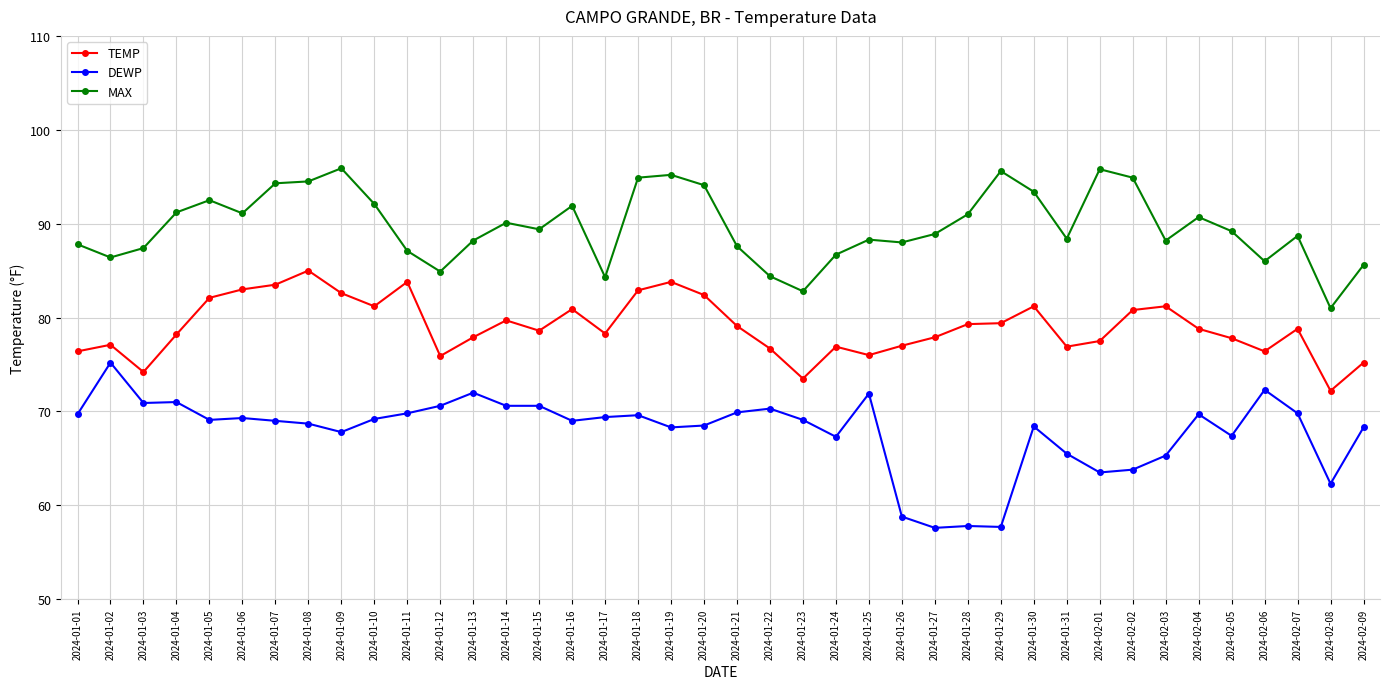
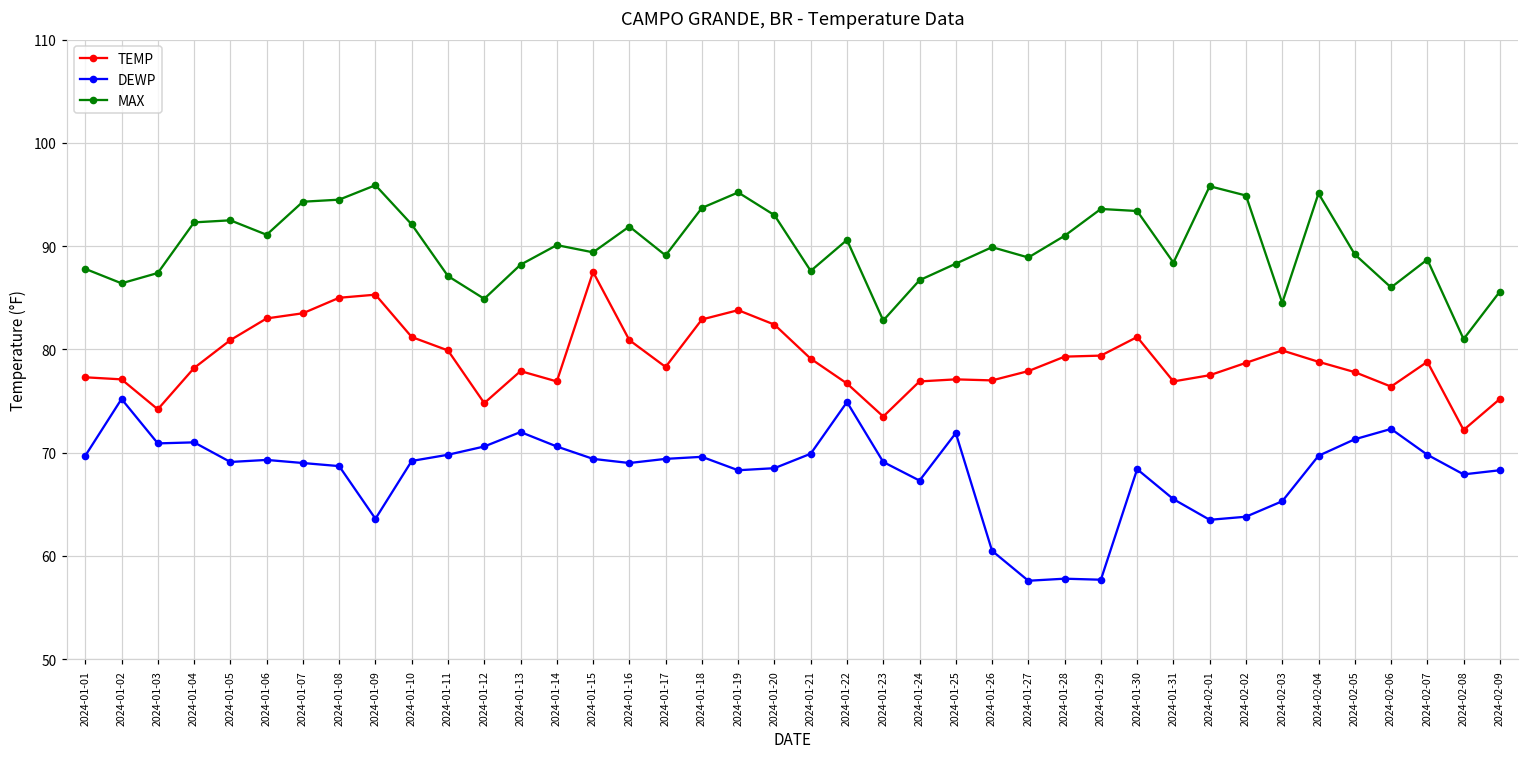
TEMP, 2024-01-01: 76 -> 77
MAX, 2024-01-04: 91 -> 92
TEMP, 2024-01-05: 82 -> 81
TEMP, 2024-01-09: 83 -> 85
DEWP, 2024-01-09: 68 -> 64
TEMP, 2024-01-11: 84 -> 80
TEMP, 2024-01-12: 76 -> 75
TEMP, 2024-01-14: 80 -> 77
TEMP, 2024-01-15: 79 -> 88
DEWP, 2024-01-15: 71 -> 69
MAX, 2024-01-17: 84 -> 89
MAX, 2024-01-18: 95 -> 94
MAX, 2024-01-20: 94 -> 93
DEWP, 2024-01-22: 70 -> 75
MAX, 2024-01-22: 84 -> 91
TEMP, 2024-01-25: 76 -> 77
DEWP, 2024-01-26: 59 -> 61
MAX, 2024-01-26: 88 -> 90
MAX, 2024-01-29: 96 -> 94
TEMP, 2024-02-02: 81 -> 79
TEMP, 2024-02-03: 81 -> 80
MAX, 2024-02-03: 88 -> 85
MAX, 2024-02-04: 91 -> 95
DEWP, 2024-02-05: 67 -> 71
DEWP, 2024-02-08: 62 -> 68
